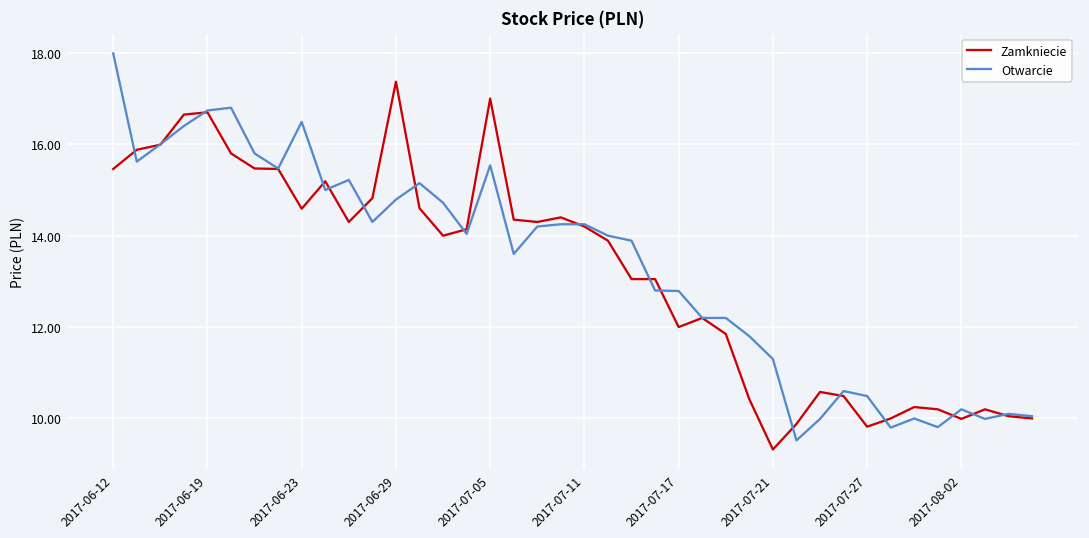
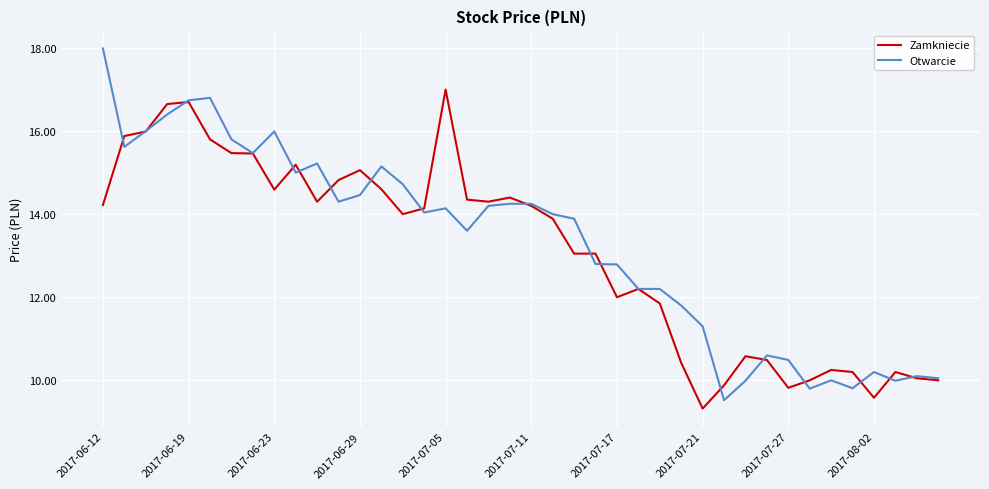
Zamkniecie, 2017-06-12: 15.5 -> 14.2
Otwarcie, 2017-06-23: 16.5 -> 16.0
Zamkniecie, 2017-06-29: 17.4 -> 15.1
Otwarcie, 2017-06-29: 14.8 -> 14.5
Otwarcie, 2017-07-05: 15.5 -> 14.1
Zamkniecie, 2017-08-02: 10.0 -> 9.6
